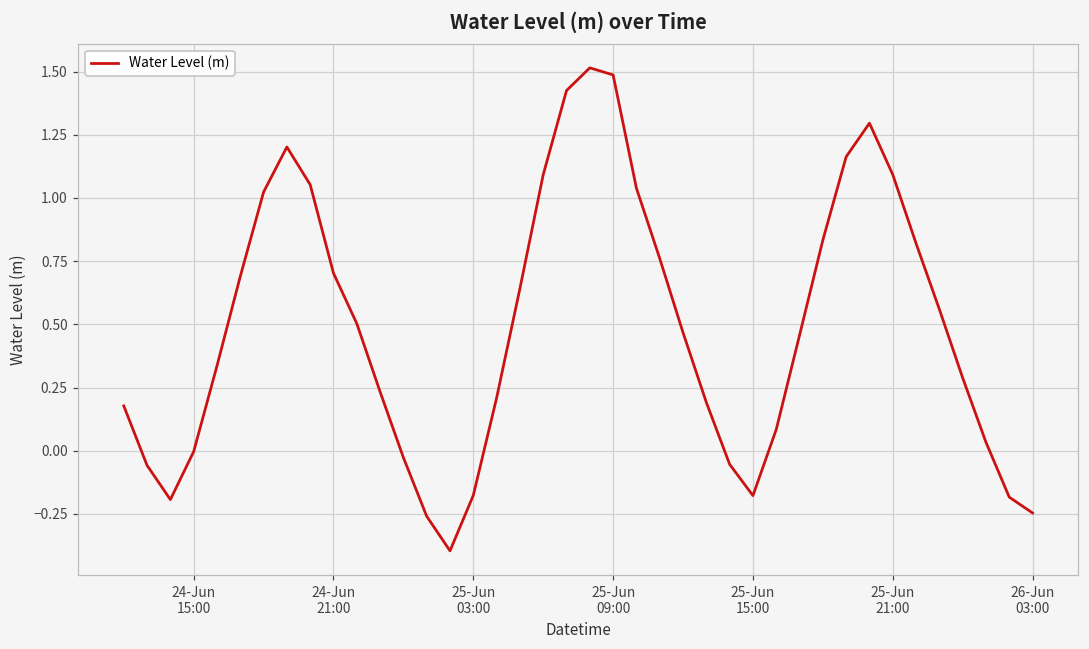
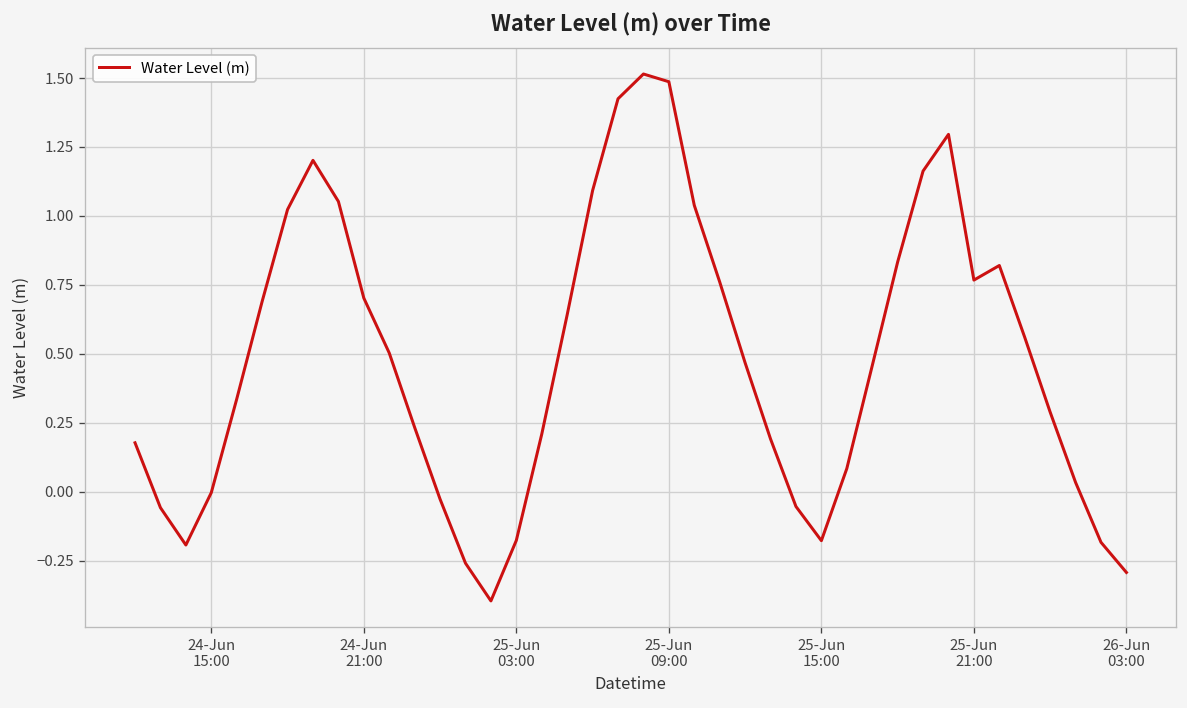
25-Jun 21:00: 1.09 -> 0.77
26-Jun 03:00: -0.25 -> -0.29
